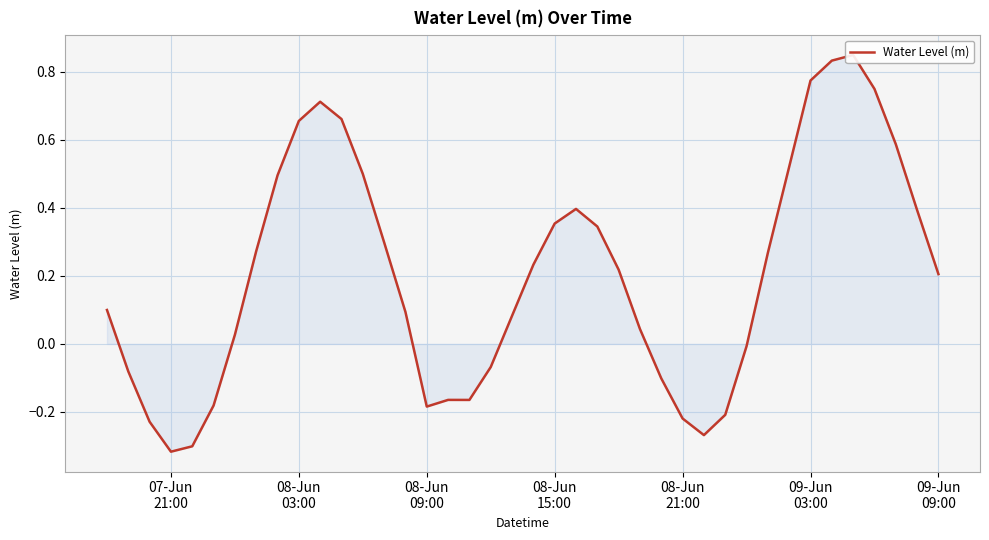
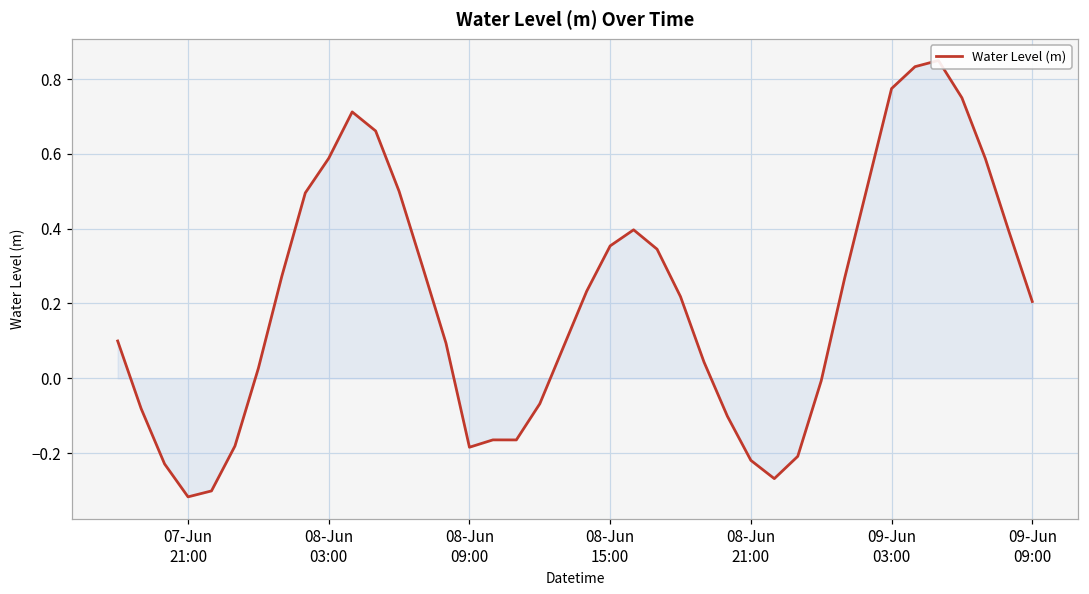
Water Level (m), 08-Jun 03:00: 0.66 -> 0.59
